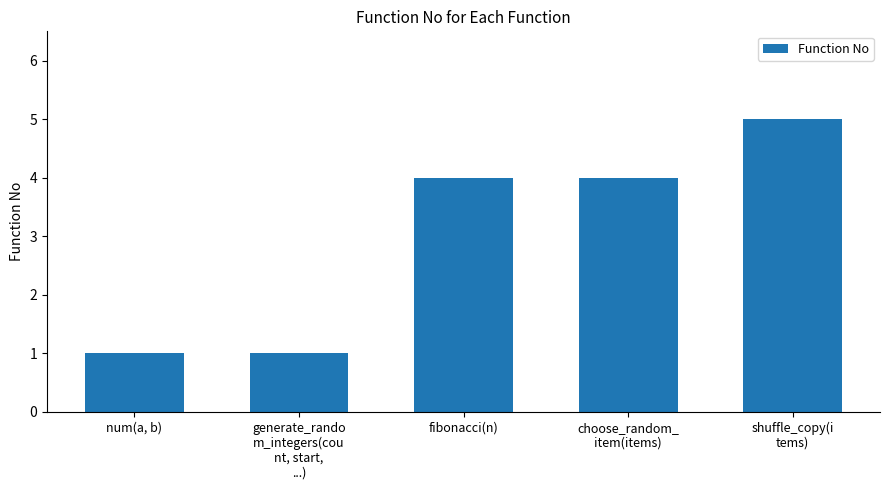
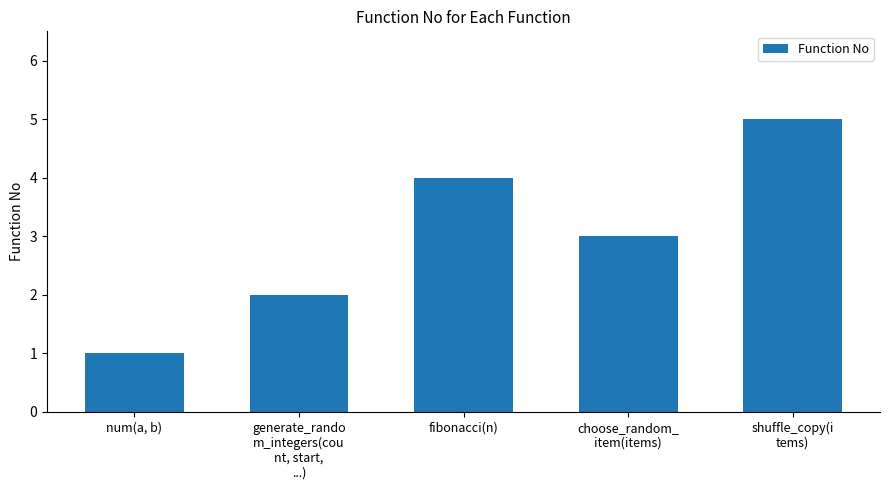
generate_rando m_integers(cou nt, start, ...): 1 -> 2
choose_random_ item(items): 4 -> 3
